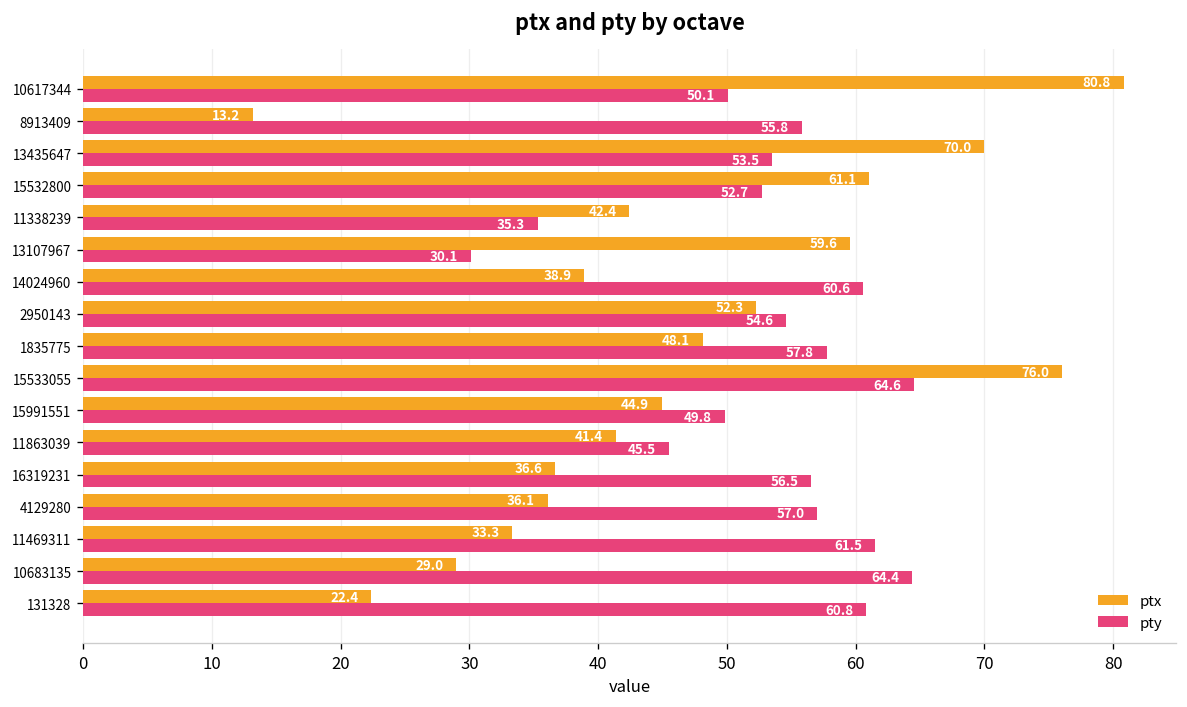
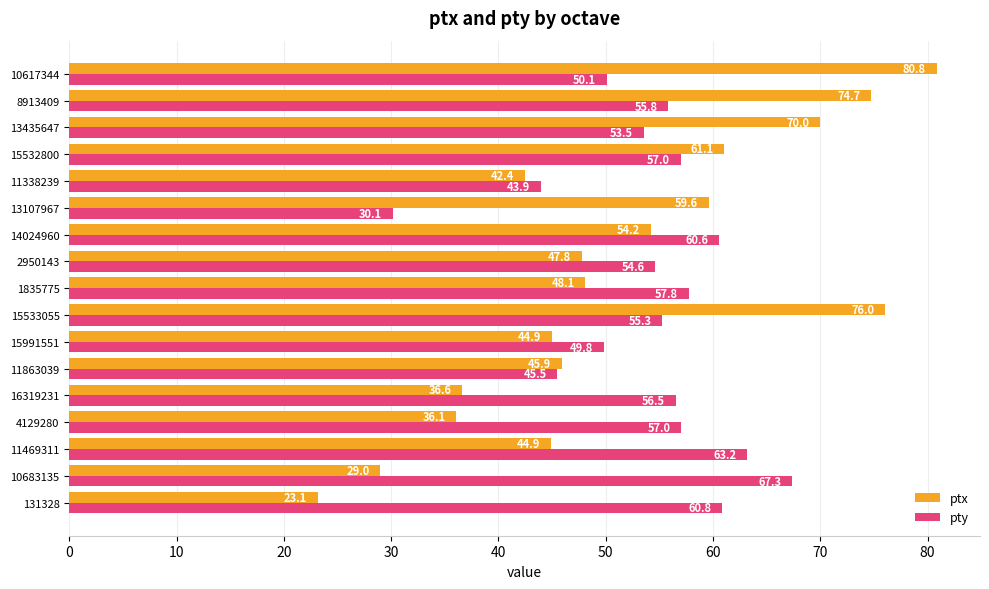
ptx, 8913409: 13.2 -> 74.7
pty, 15532800: 52.7 -> 57.0
pty, 11338239: 35.3 -> 43.9
ptx, 14024960: 38.9 -> 54.2
ptx, 2950143: 52.3 -> 47.8
pty, 15533055: 64.6 -> 55.3
ptx, 11863039: 41.4 -> 45.9
ptx, 11469311: 33.3 -> 44.9
pty, 11469311: 61.5 -> 63.2
pty, 10683135: 64.4 -> 67.3
ptx, 131328: 22.4 -> 23.1
